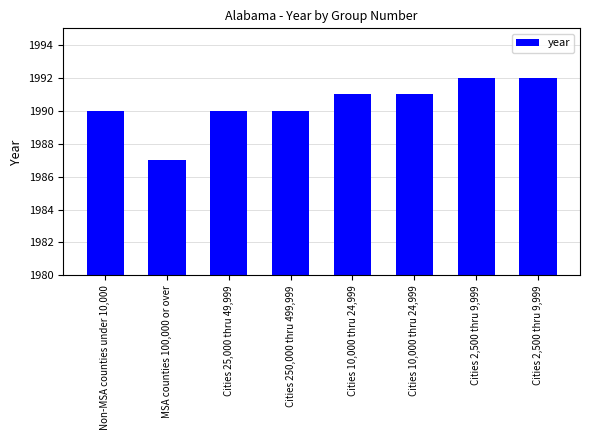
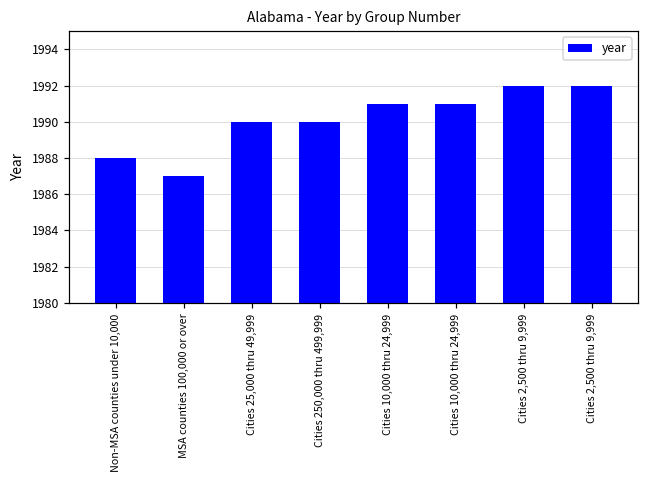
Non-MSA counties under 10,000: 1990 -> 1988
